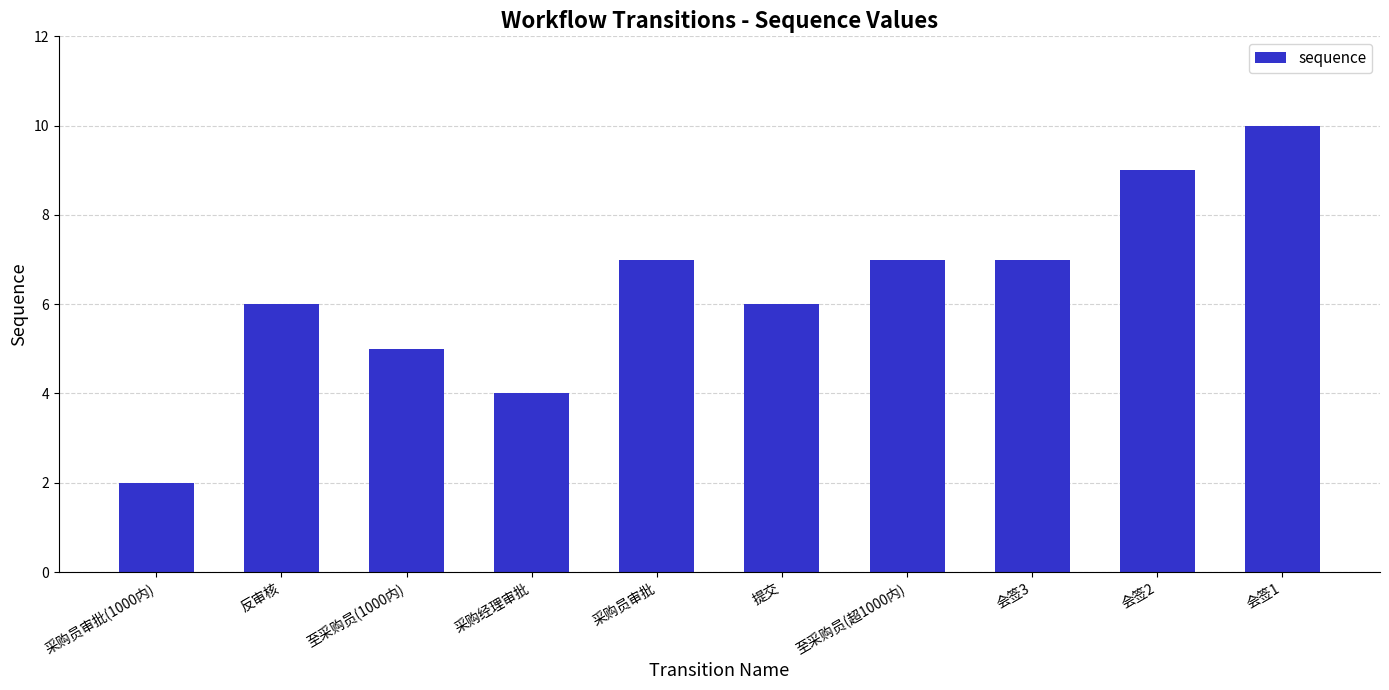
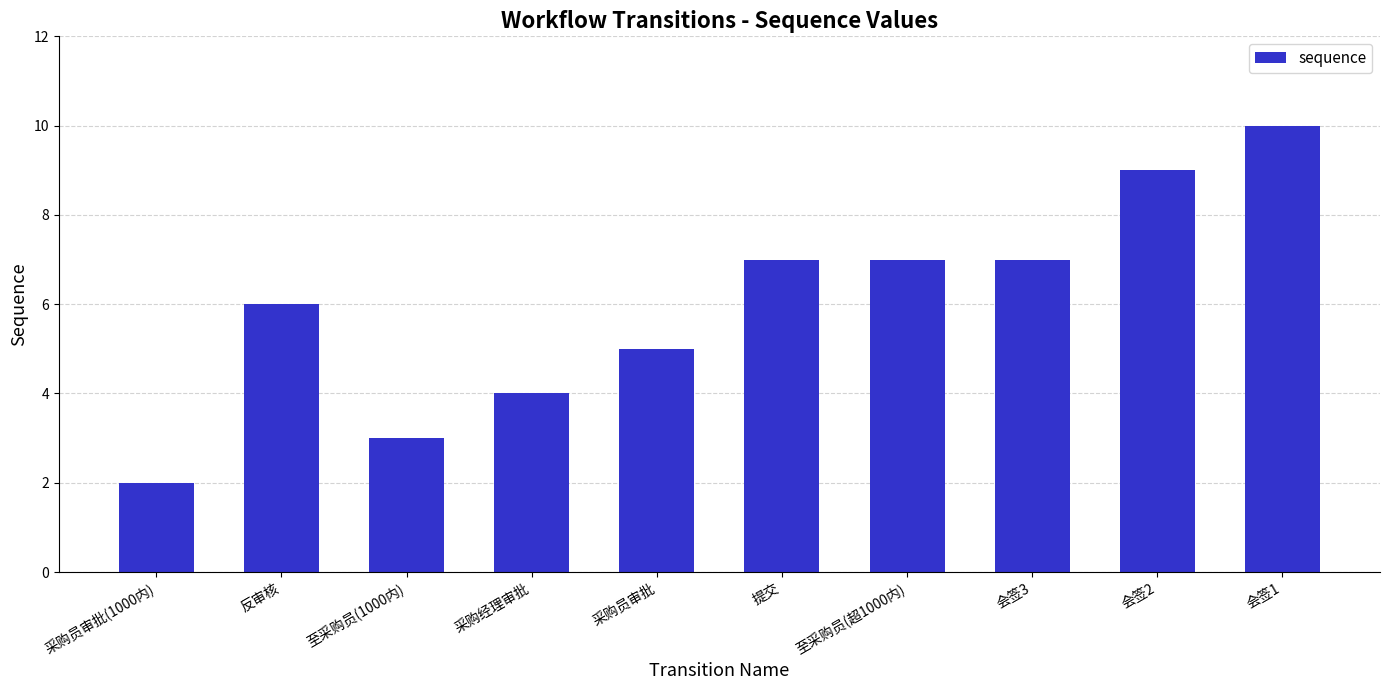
至采购员(1000内): 5 -> 3
采购员审批: 7 -> 5
提交: 6 -> 7
